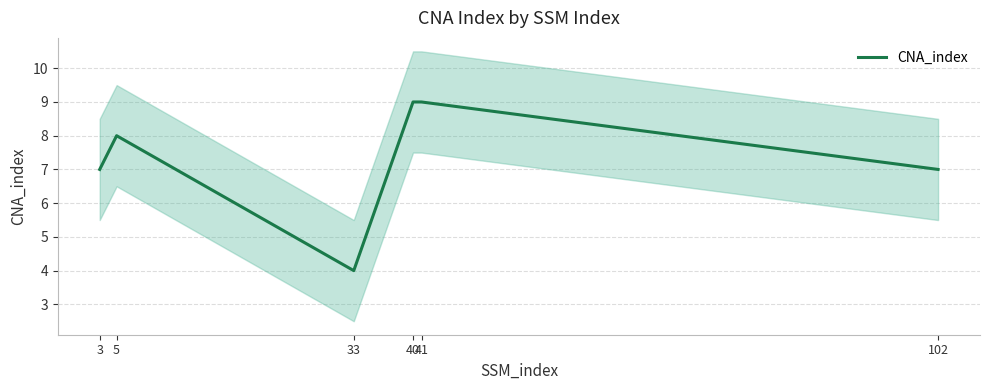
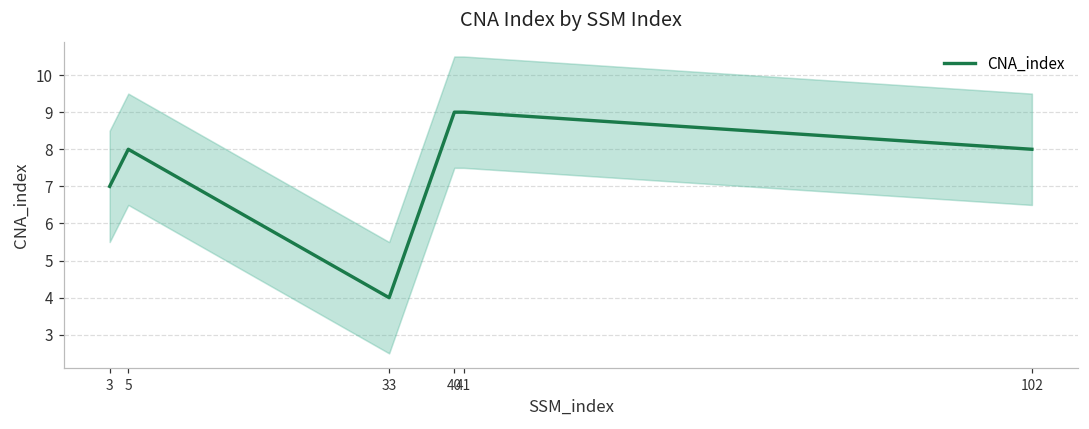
CNA_index, 102: 7 -> 8
